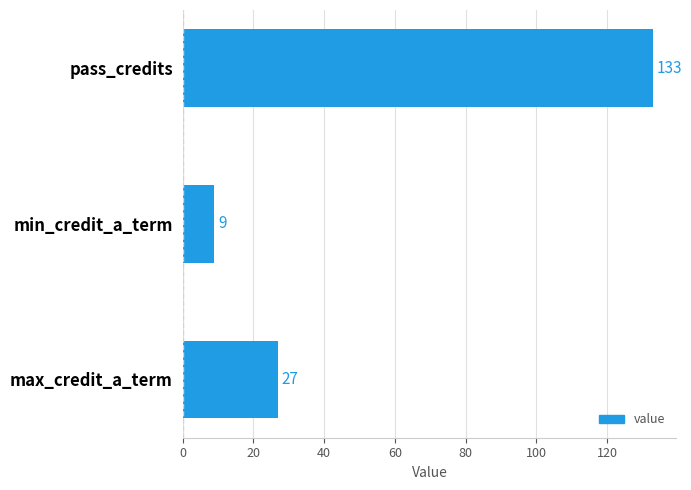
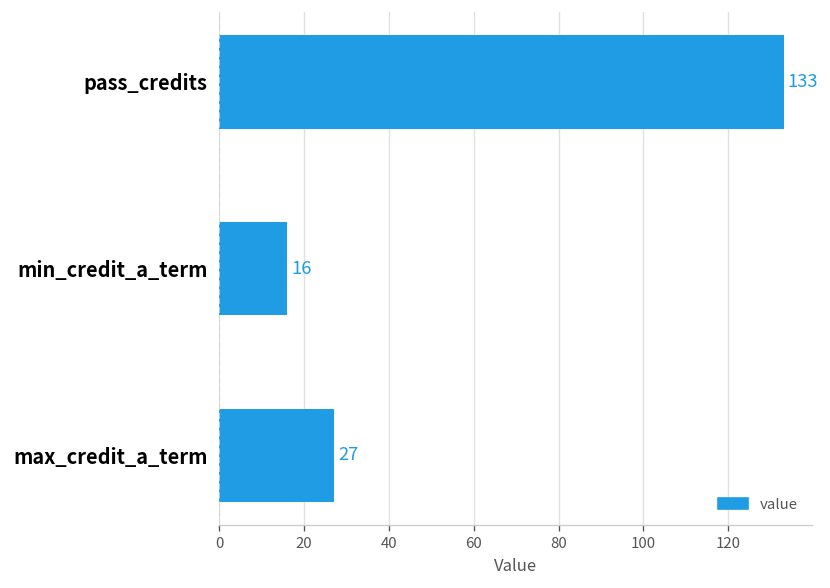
min_credit_a_term: 9 -> 16
